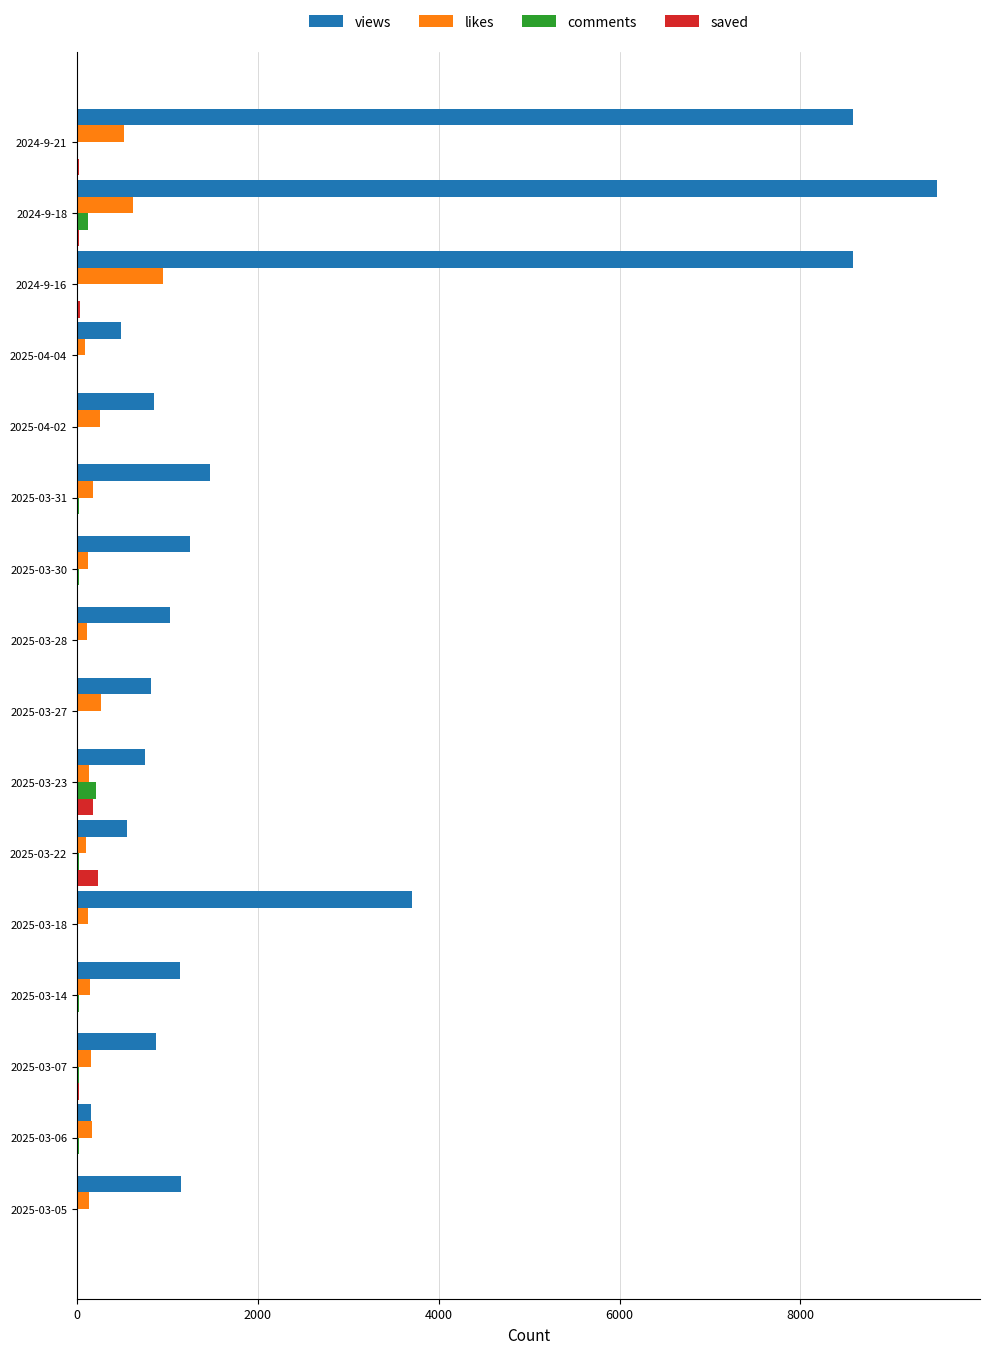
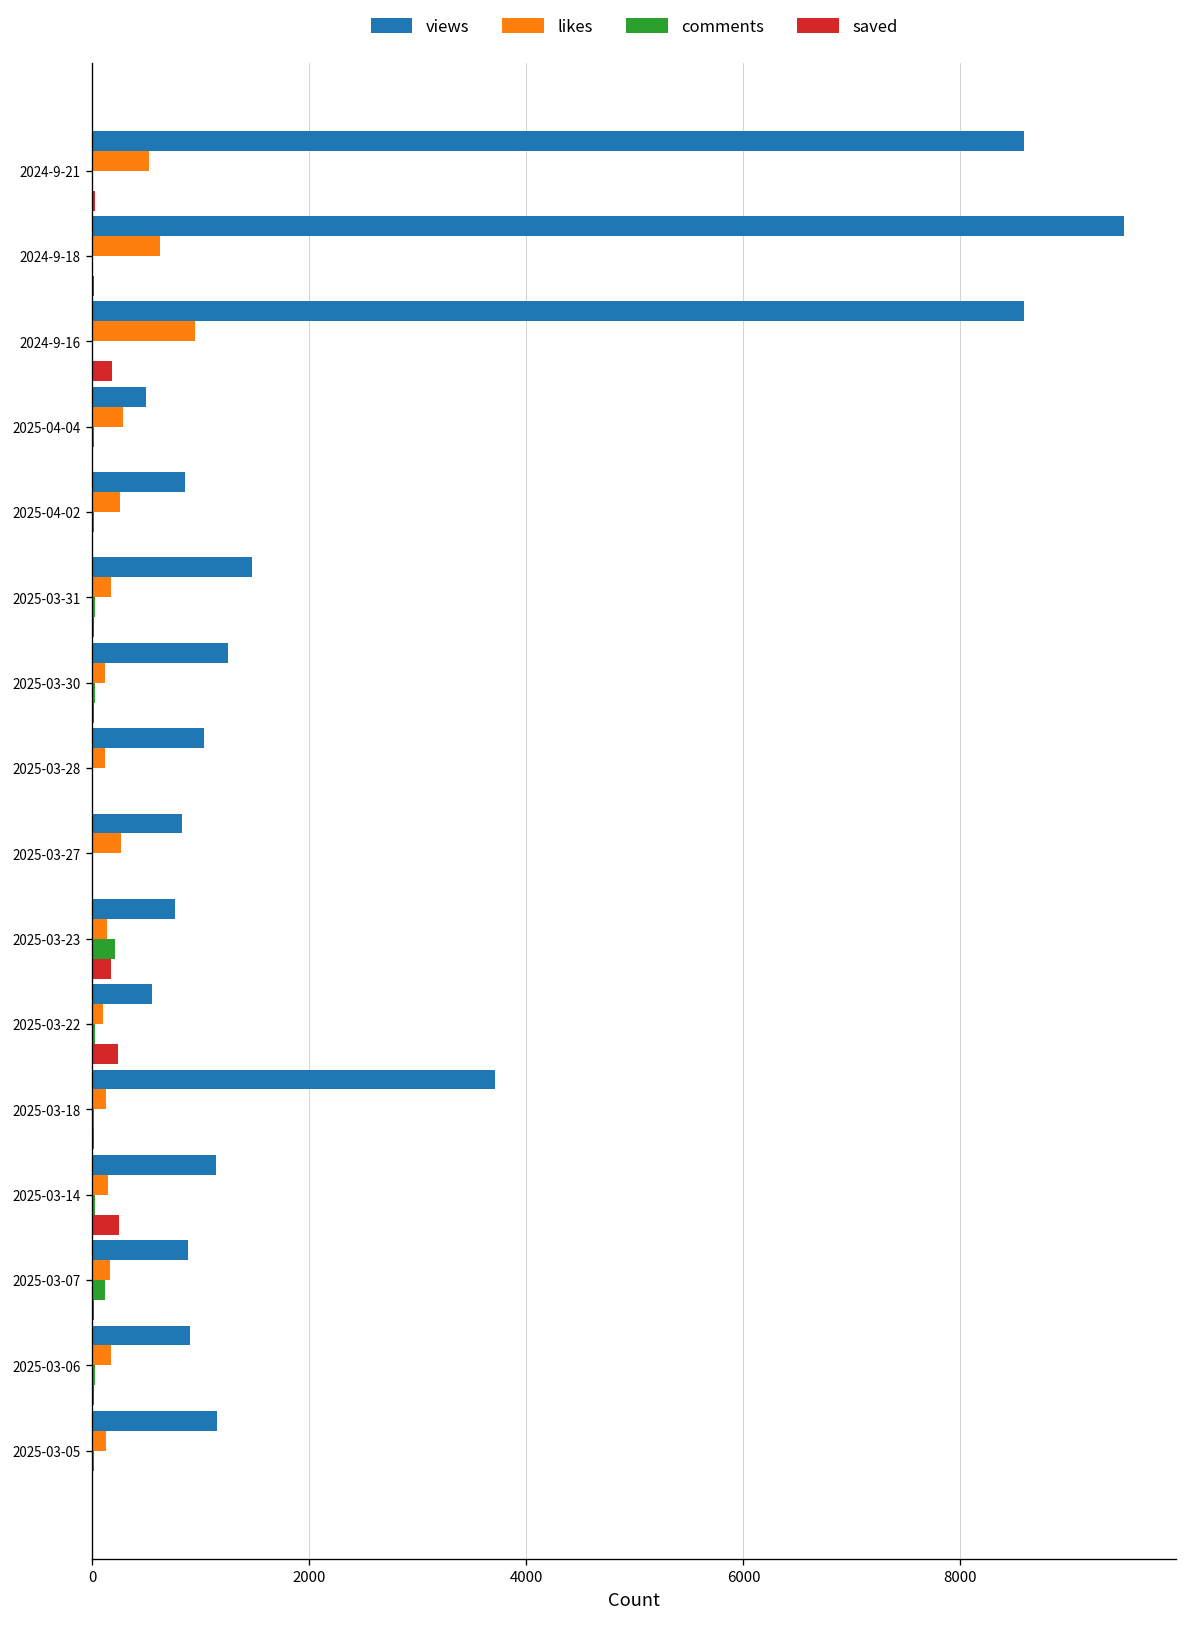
comments, 2024-9-18: 100 -> 0
saved, 2024-9-16: 0 -> 200
likes, 2025-04-04: 100 -> 300
saved, 2025-03-14: 0 -> 200
comments, 2025-03-07: 0 -> 100
views, 2025-03-06: 200 -> 900
